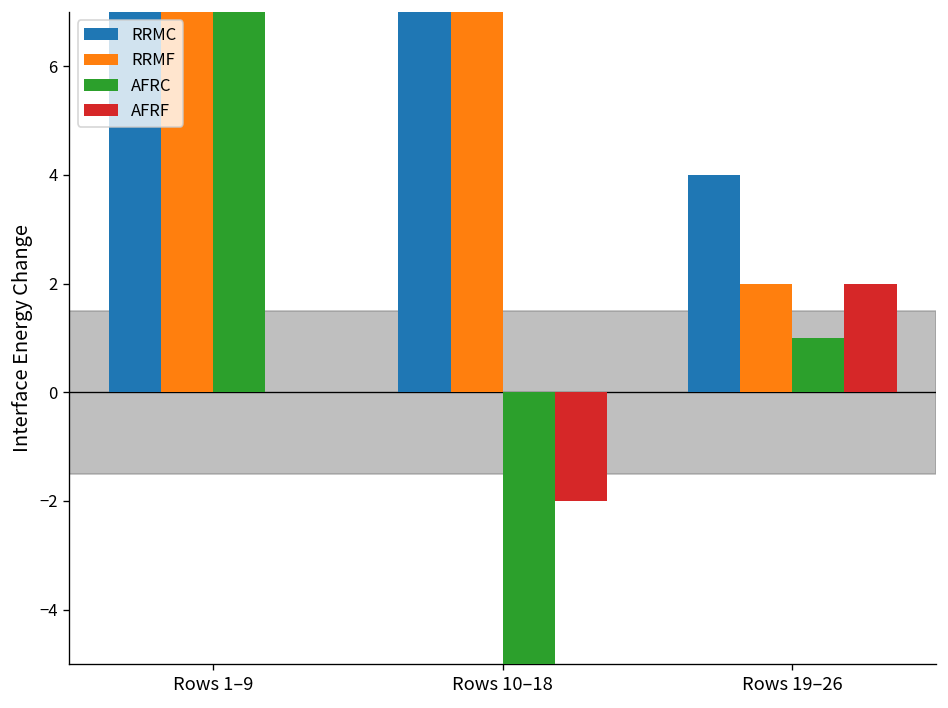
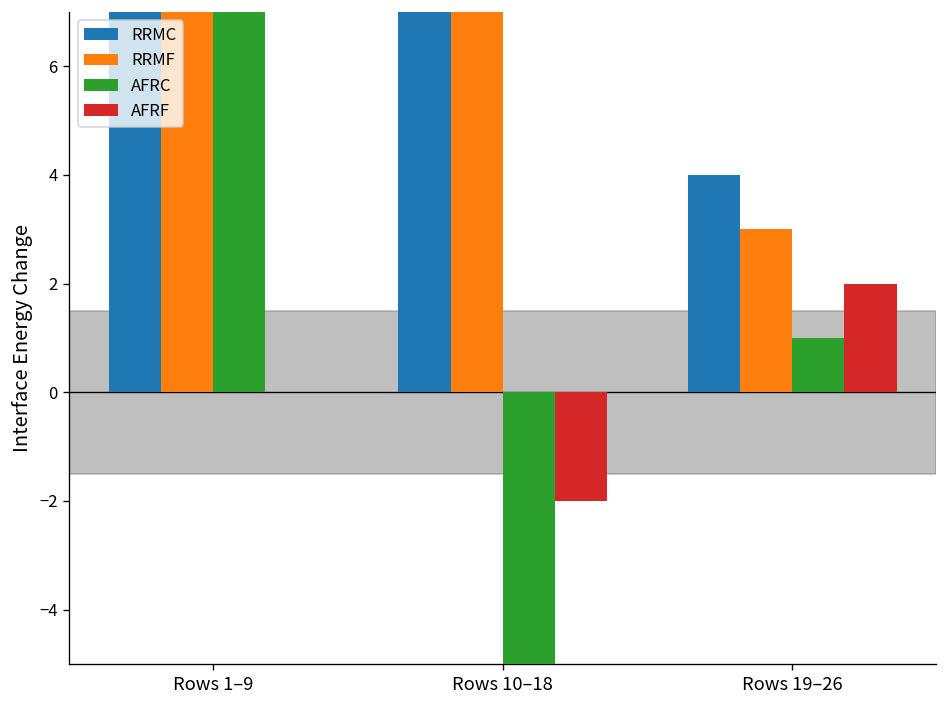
RRMF, Rows 19–26: 2 -> 3
